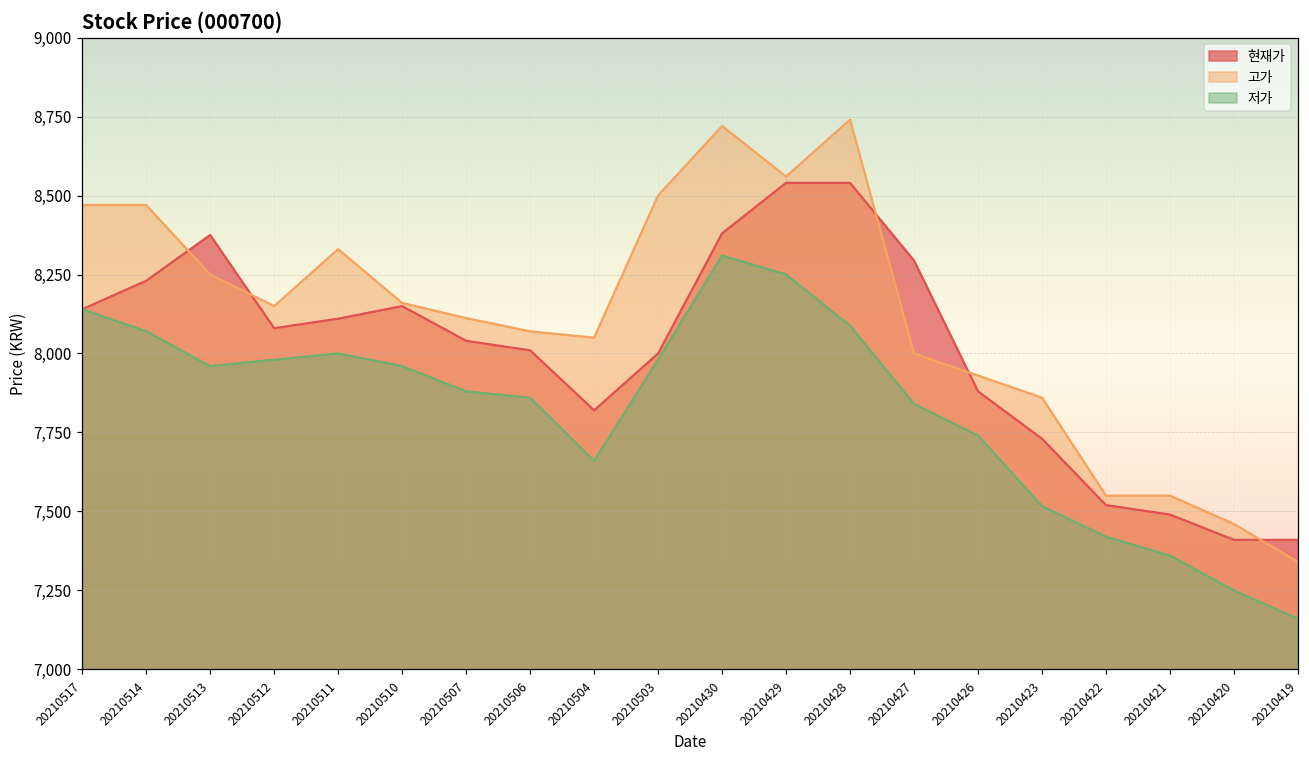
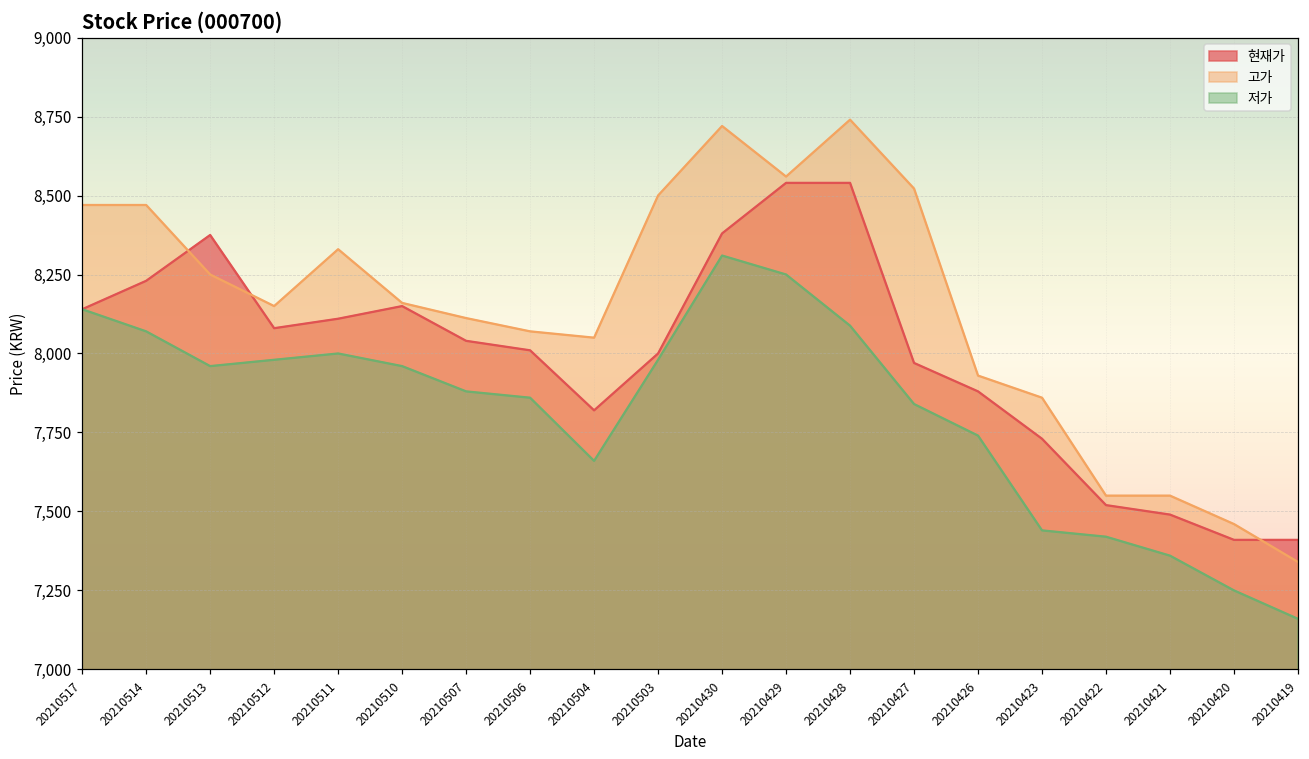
현재가, 20210427: 8,290 -> 7,970
고가, 20210427: 8,000 -> 8,520
저가, 20210423: 7,520 -> 7,440
